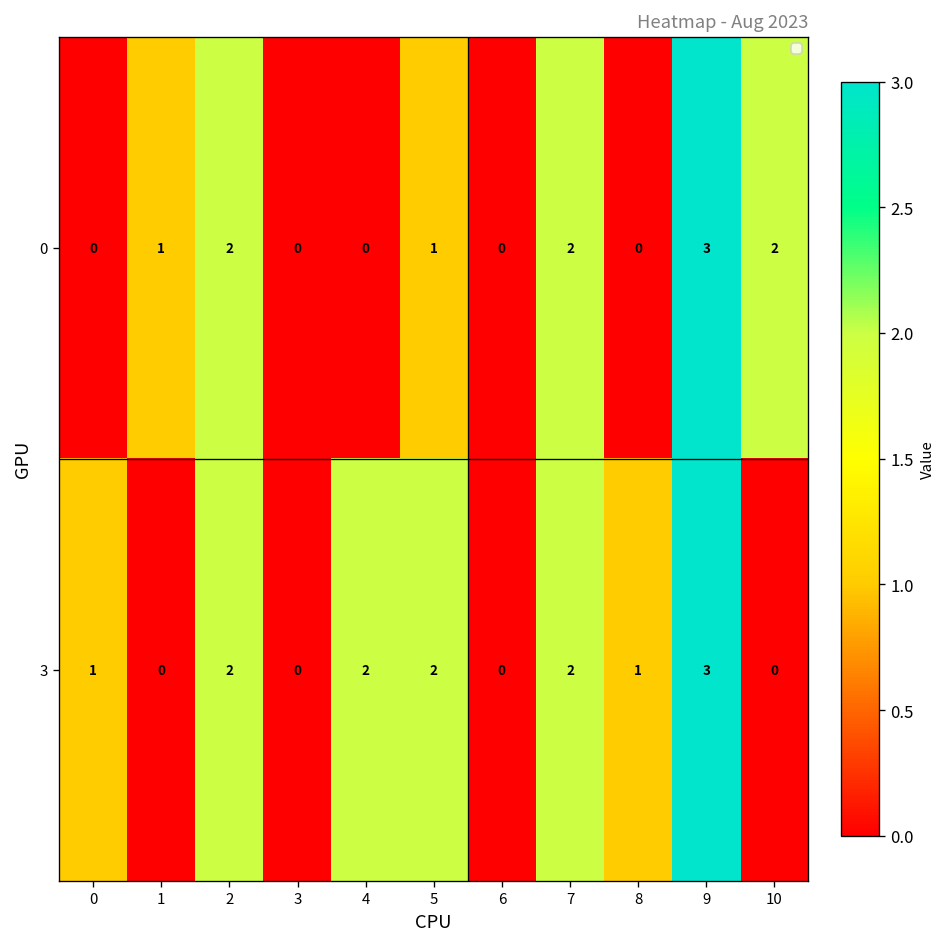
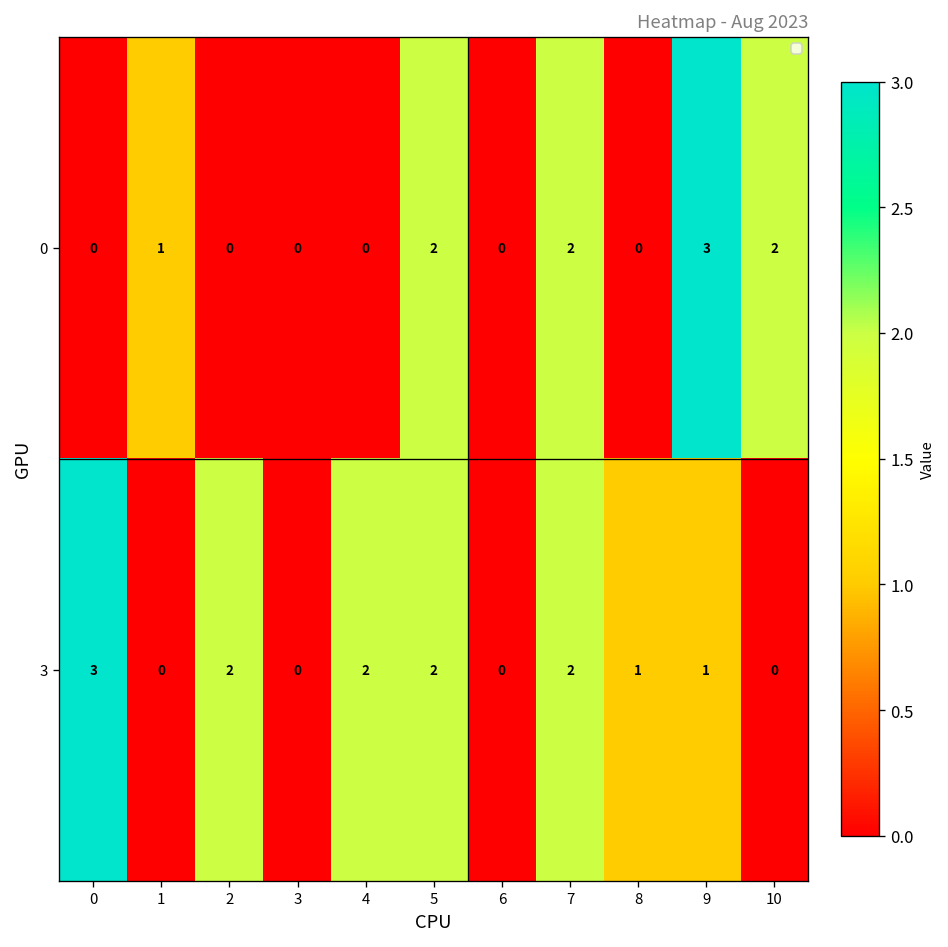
0, 2: 2 -> 0
0, 5: 1 -> 2
3, 0: 1 -> 3
3, 9: 3 -> 1
